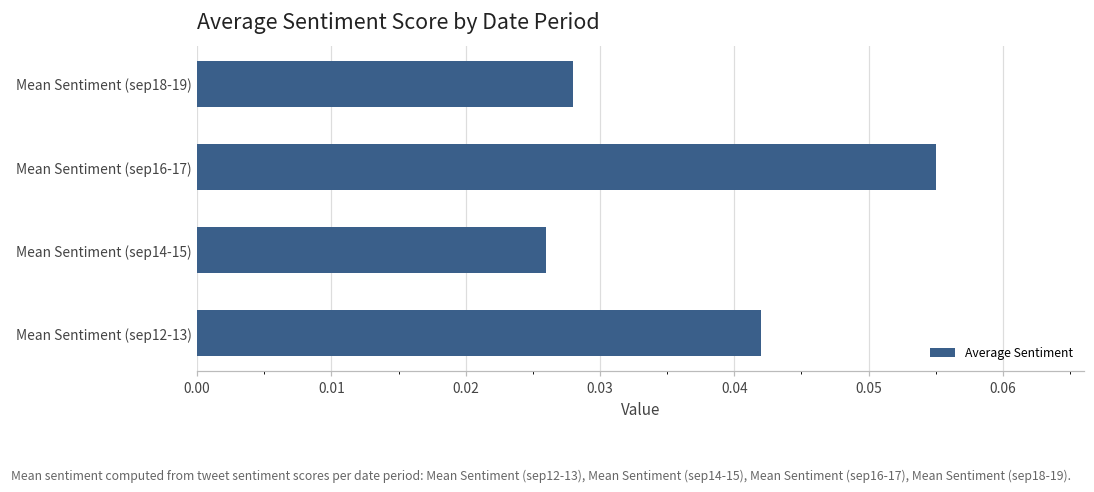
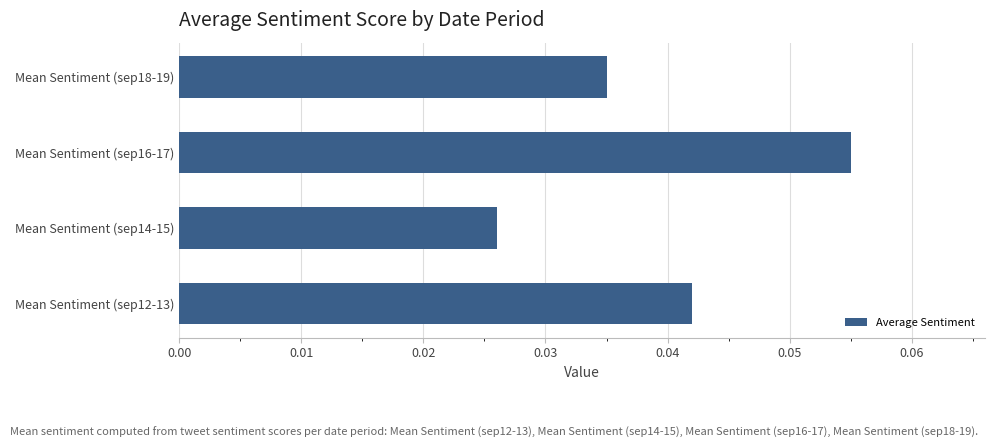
Mean Sentiment (sep18-19): 0.028 -> 0.035
